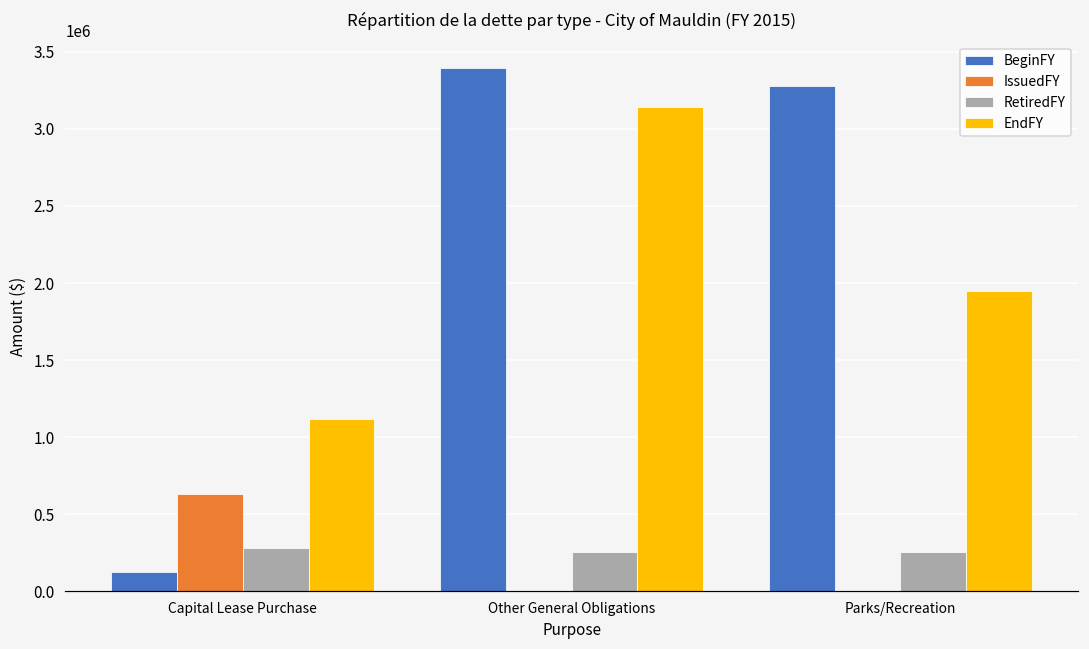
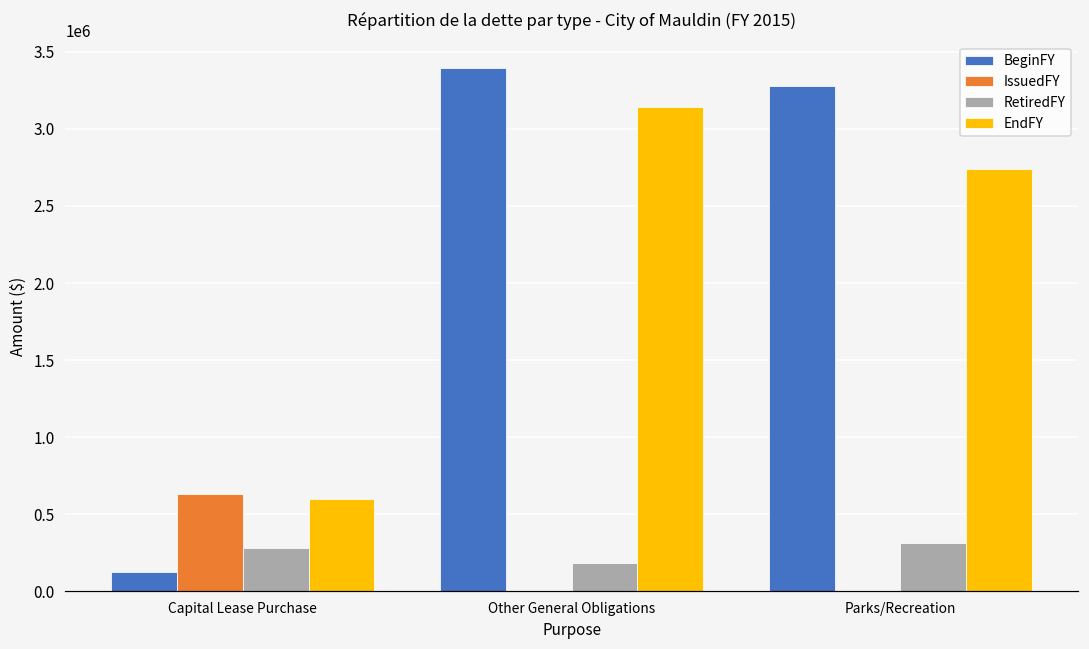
EndFY, Capital Lease Purchase: 1120000 -> 600000
RetiredFY, Other General Obligations: 260000 -> 180000
RetiredFY, Parks/Recreation: 260000 -> 320000
EndFY, Parks/Recreation: 1950000 -> 2740000
